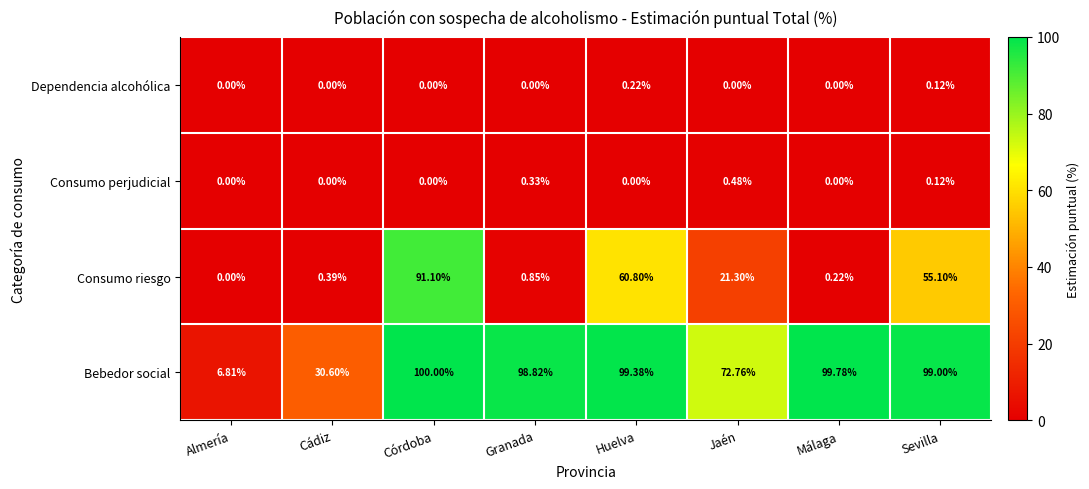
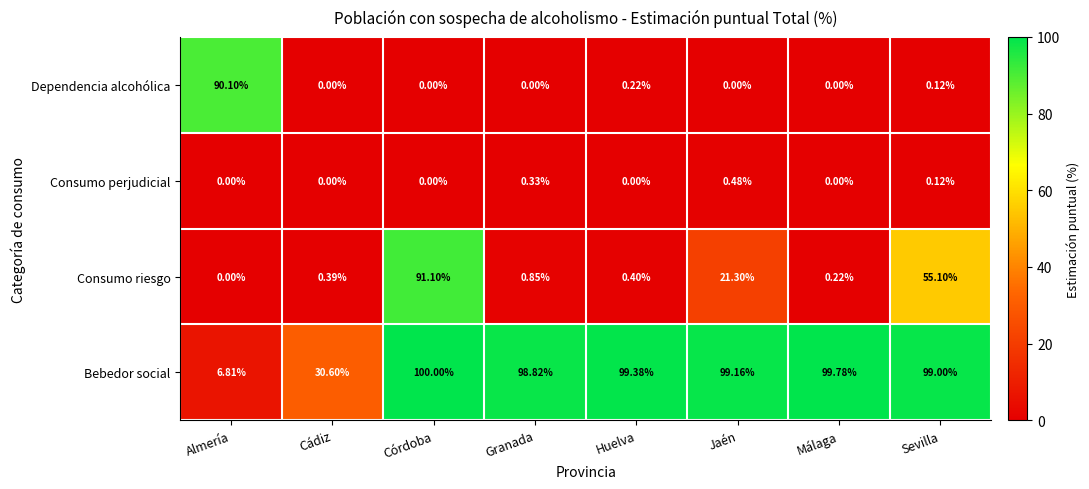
Dependencia alcohólica, Almería: 0.00% -> 90.10%
Consumo riesgo, Huelva: 60.80% -> 0.40%
Bebedor social, Jaén: 72.76% -> 99.16%
